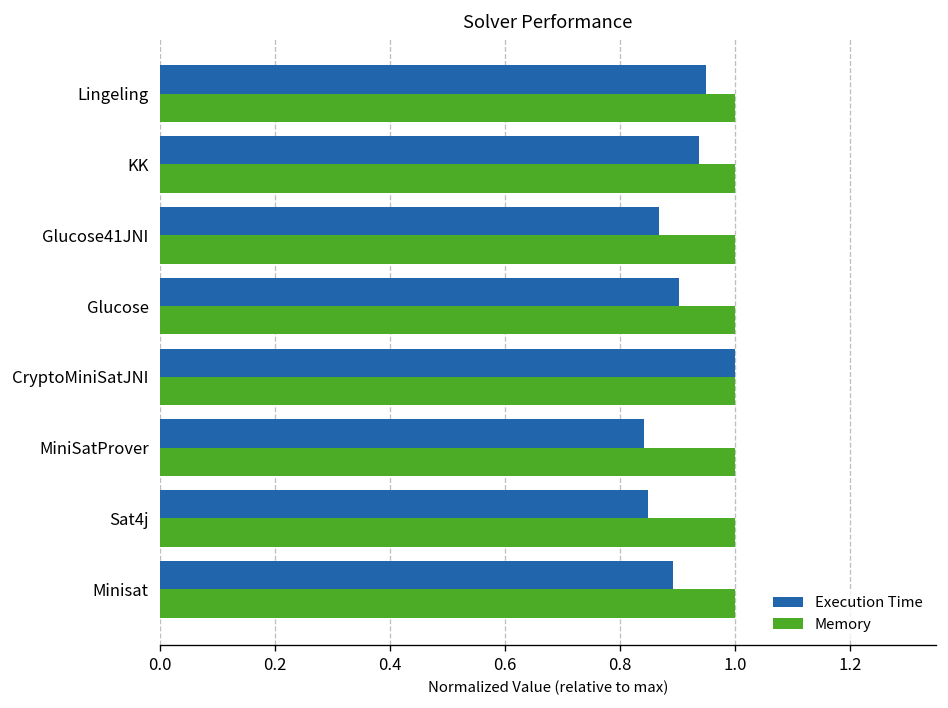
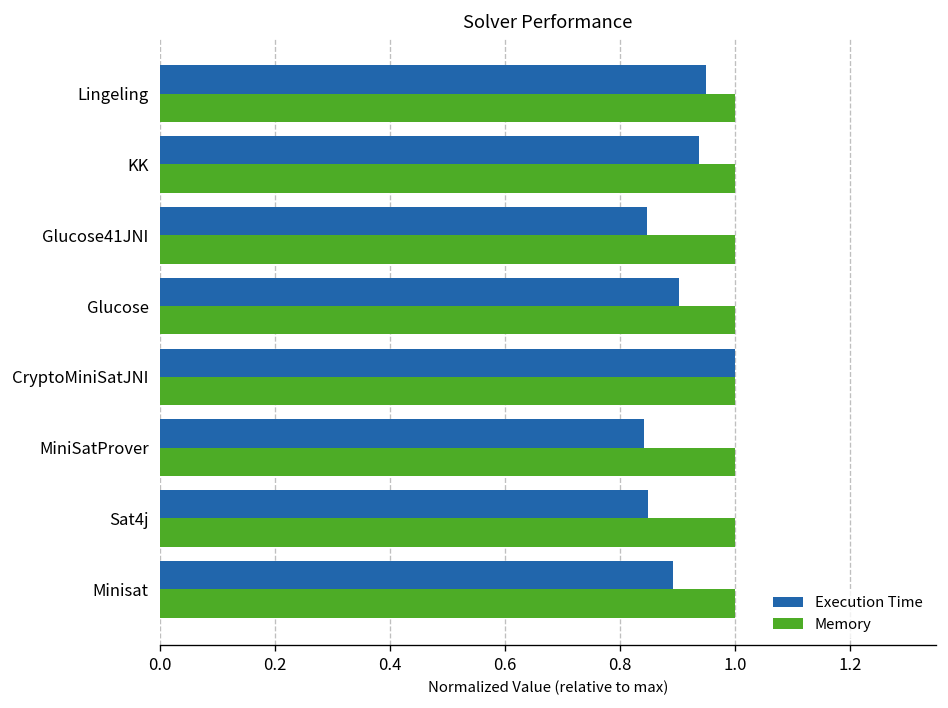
Execution Time, Glucose41JNI: 0.87 -> 0.85
